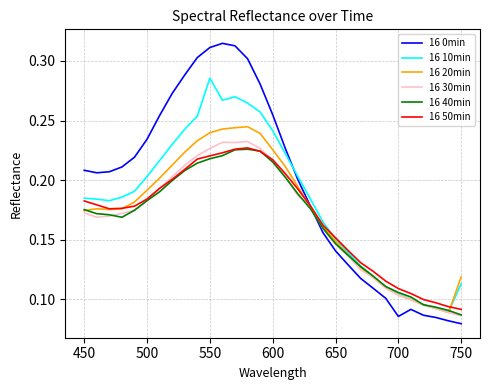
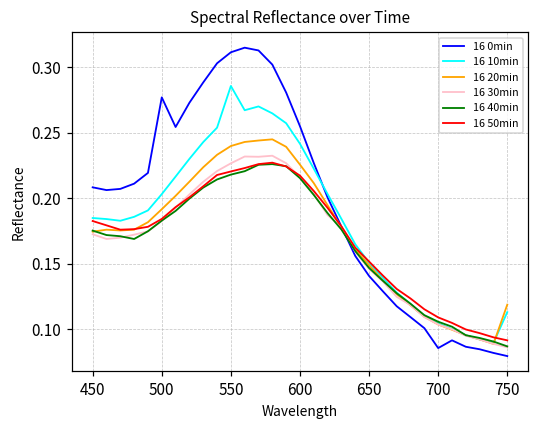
16 0min, 500: 0.234 -> 0.277
